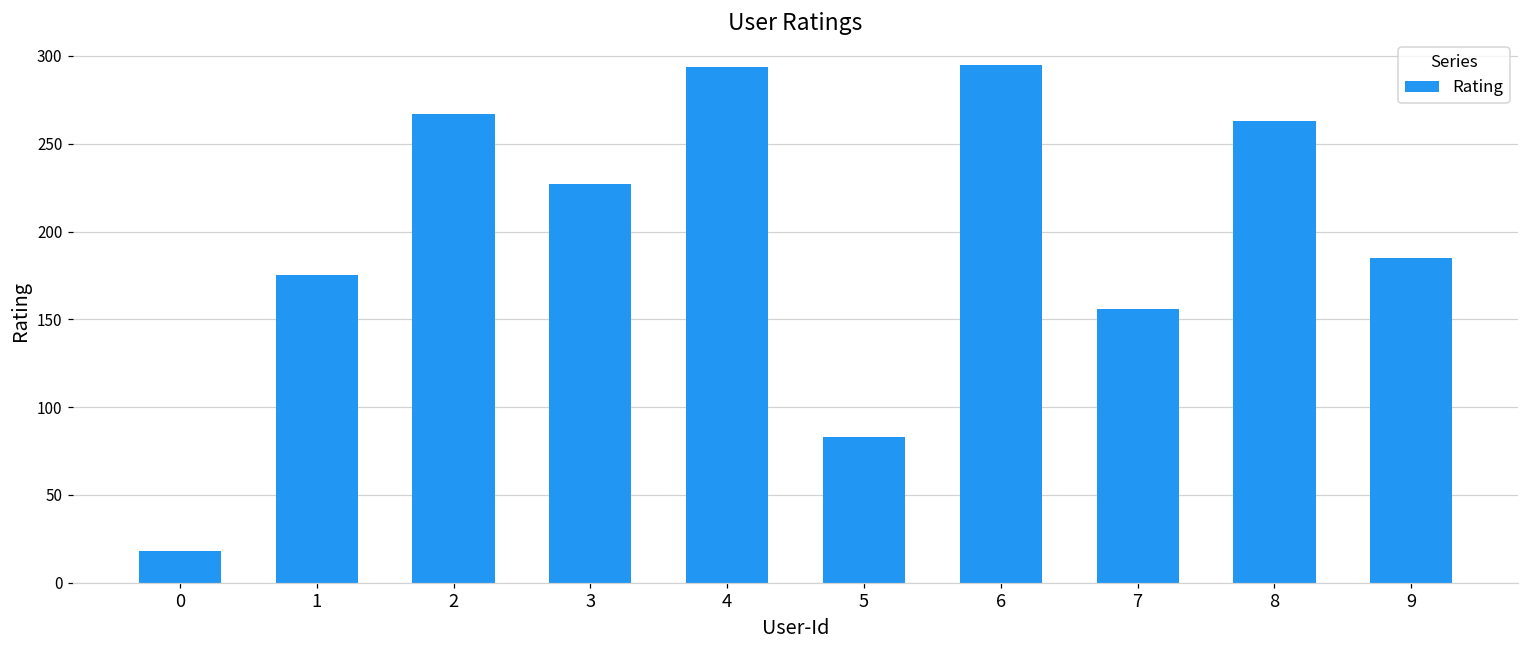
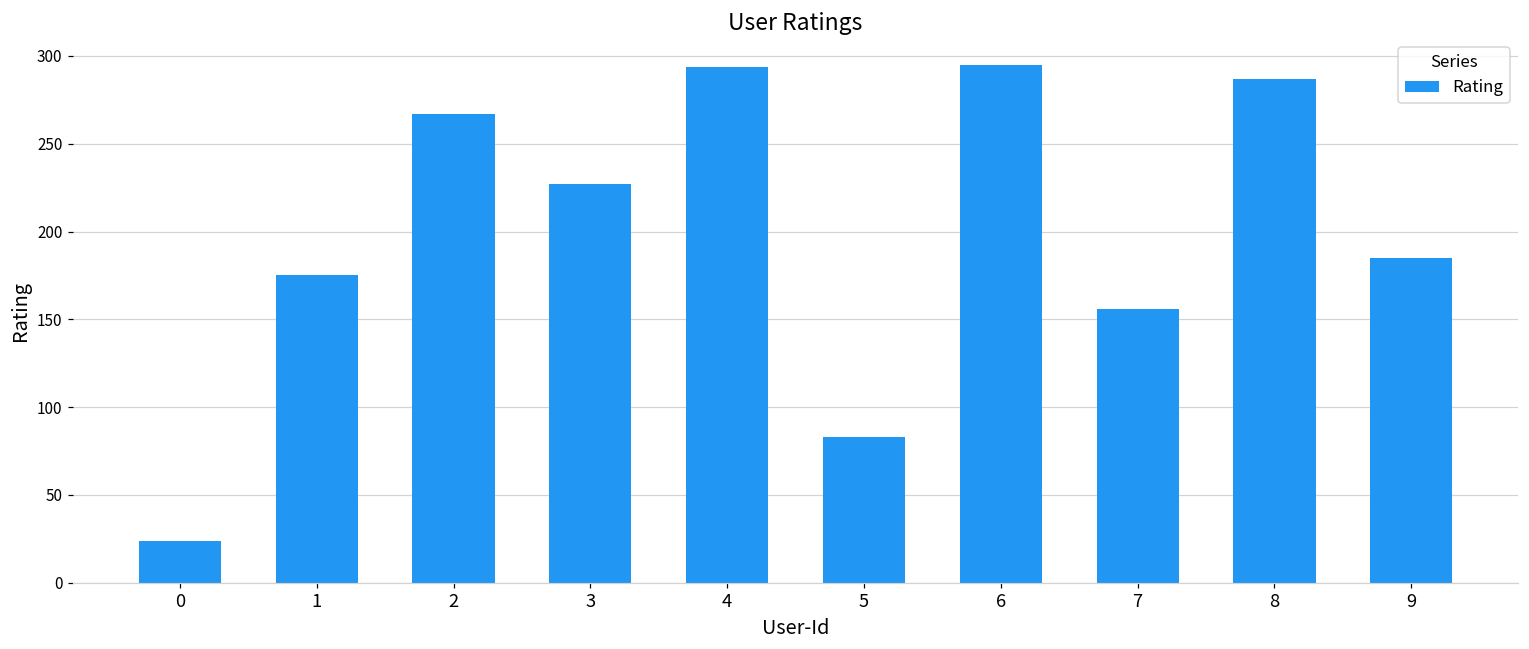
0: 18 -> 24
8: 263 -> 287
